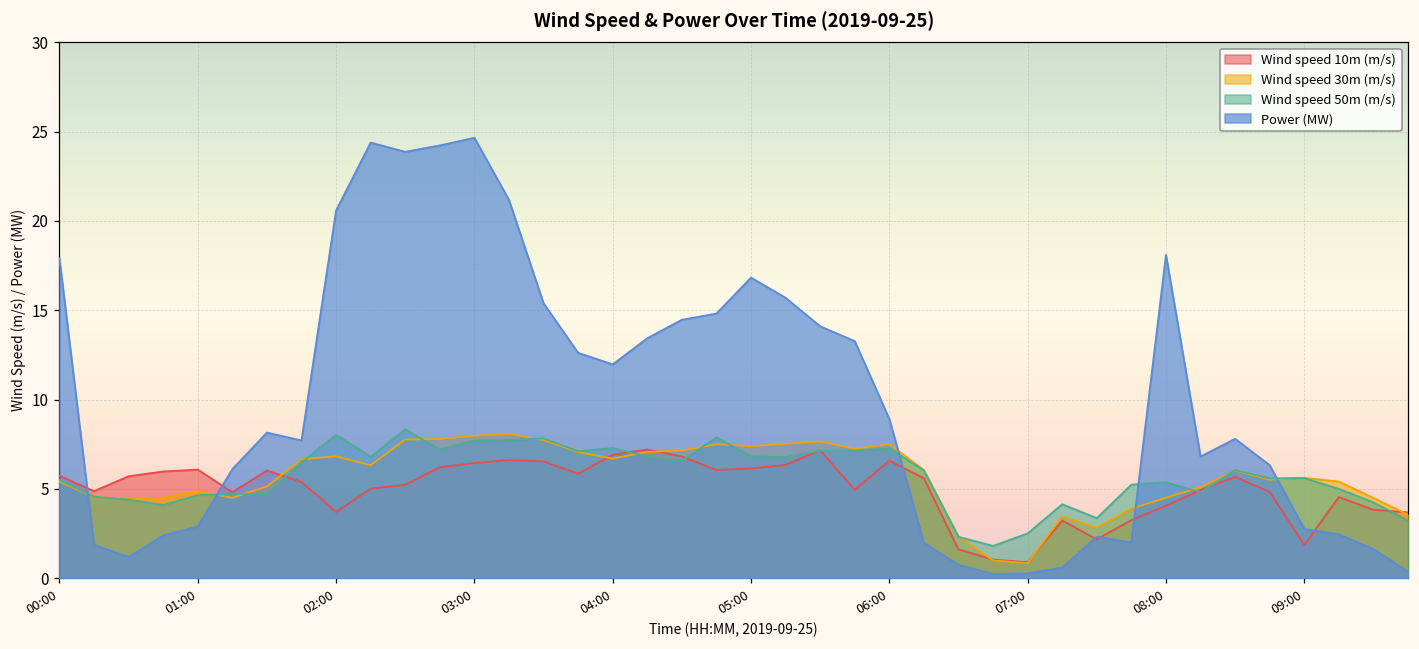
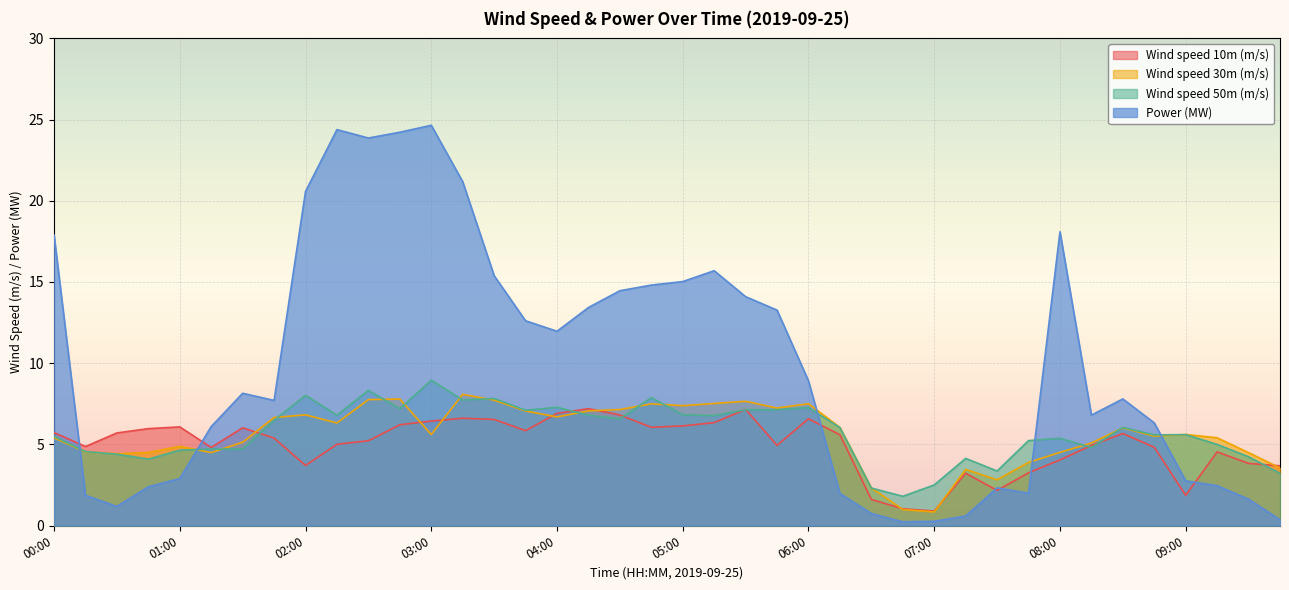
Wind speed 30m (m/s), 03:00: 8.0 -> 5.6
Wind speed 50m (m/s), 03:00: 7.7 -> 8.9
Power (MW), 05:00: 16.8 -> 15.0
